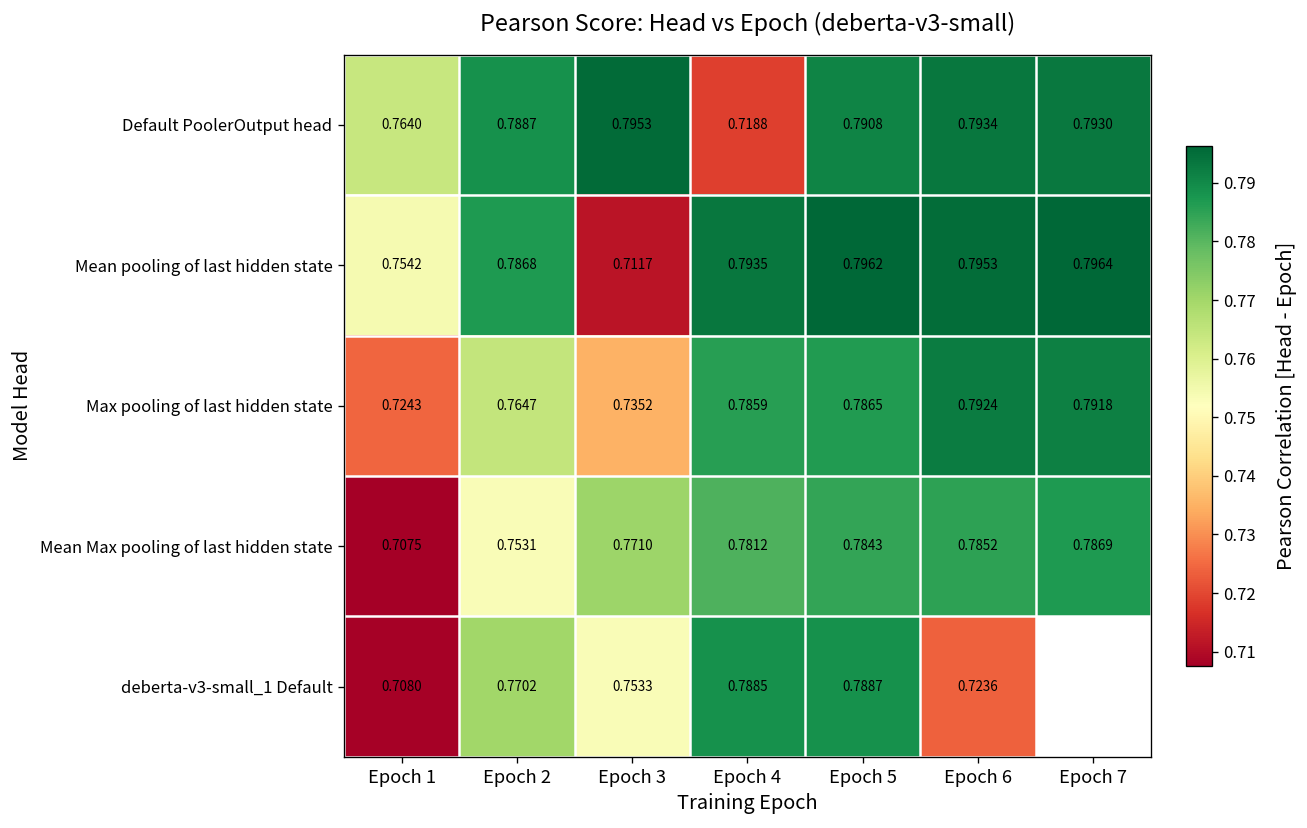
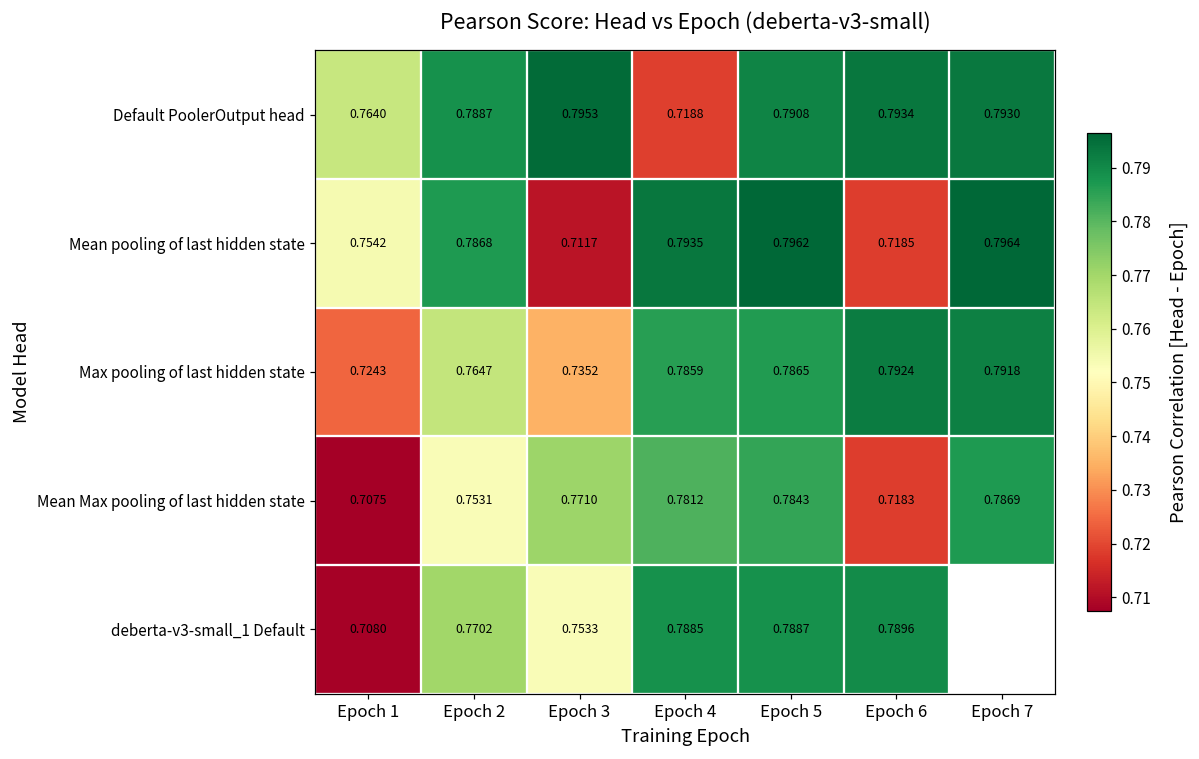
Mean pooling of last hidden state, Epoch 6: 0.7953 -> 0.7185
Mean Max pooling of last hidden state, Epoch 6: 0.7852 -> 0.7183
deberta-v3-small_1 Default, Epoch 6: 0.7236 -> 0.7896
